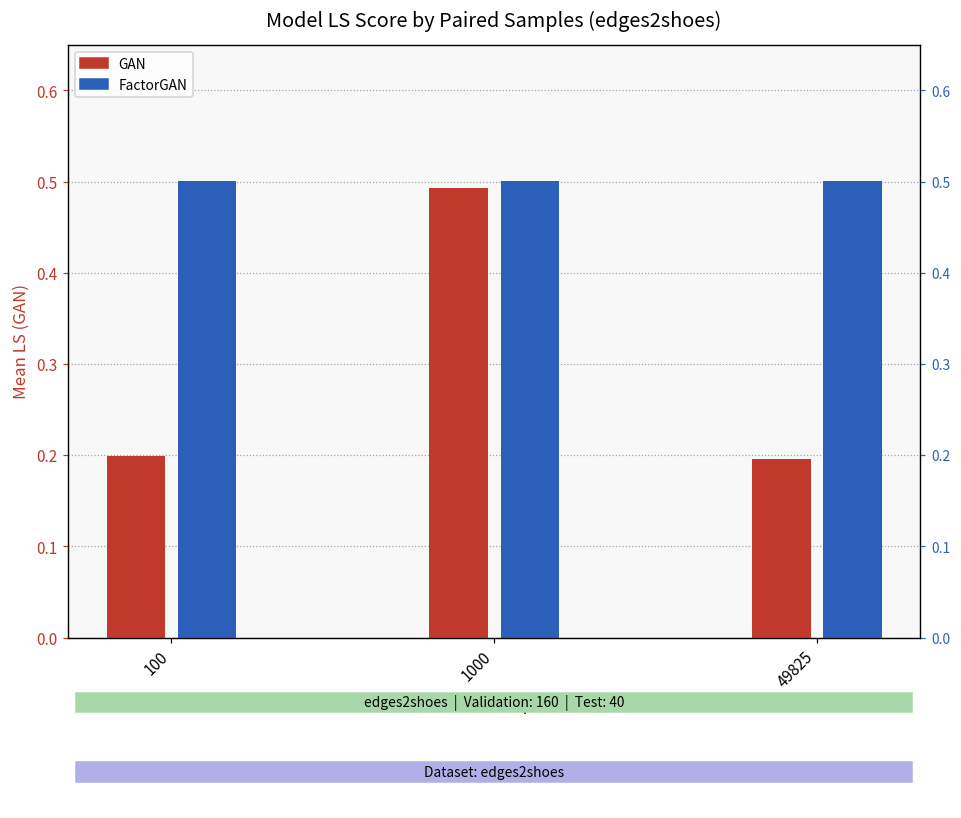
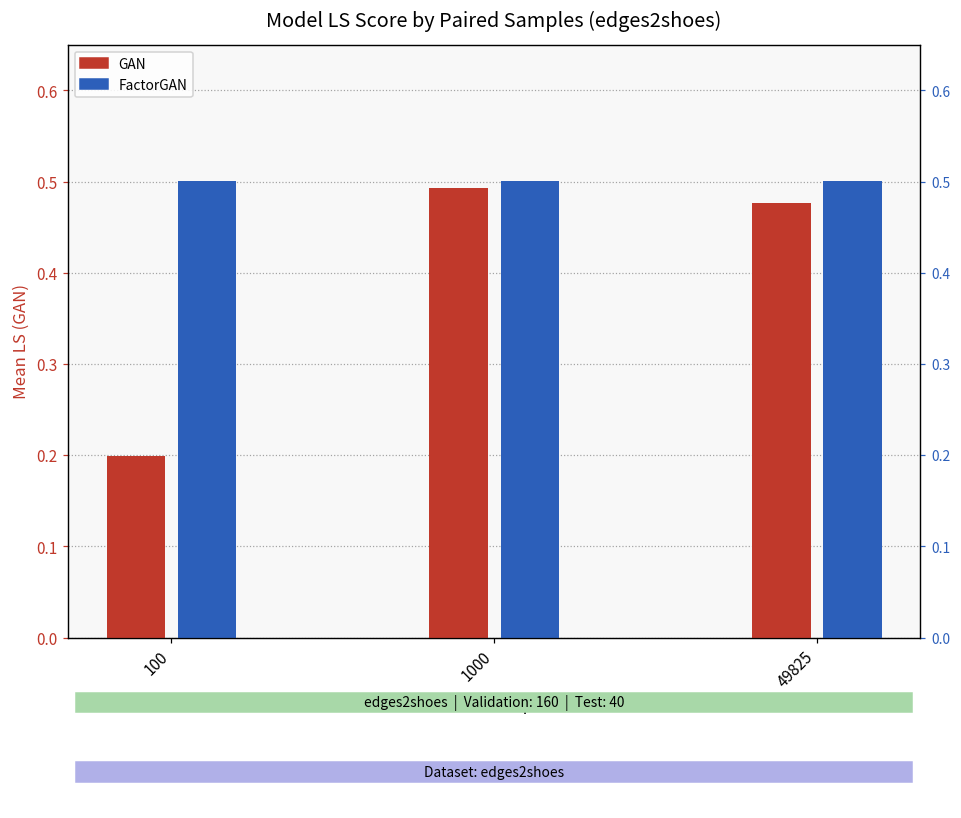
GAN, 49825: 0.20 -> 0.48
